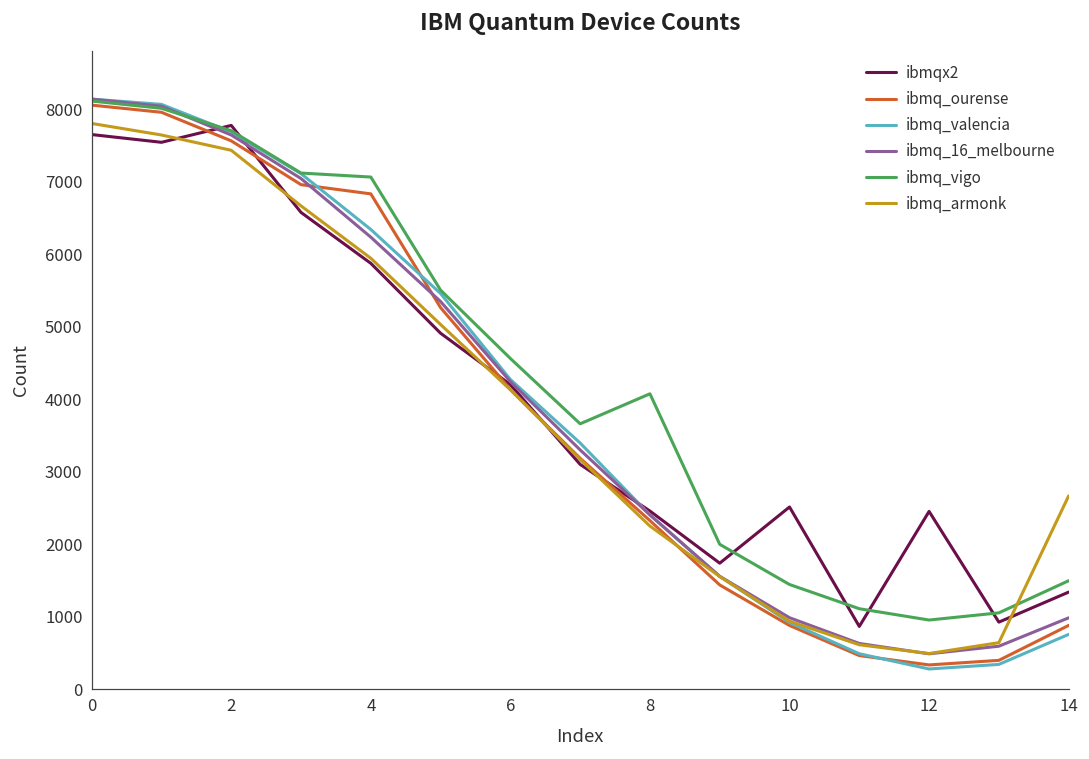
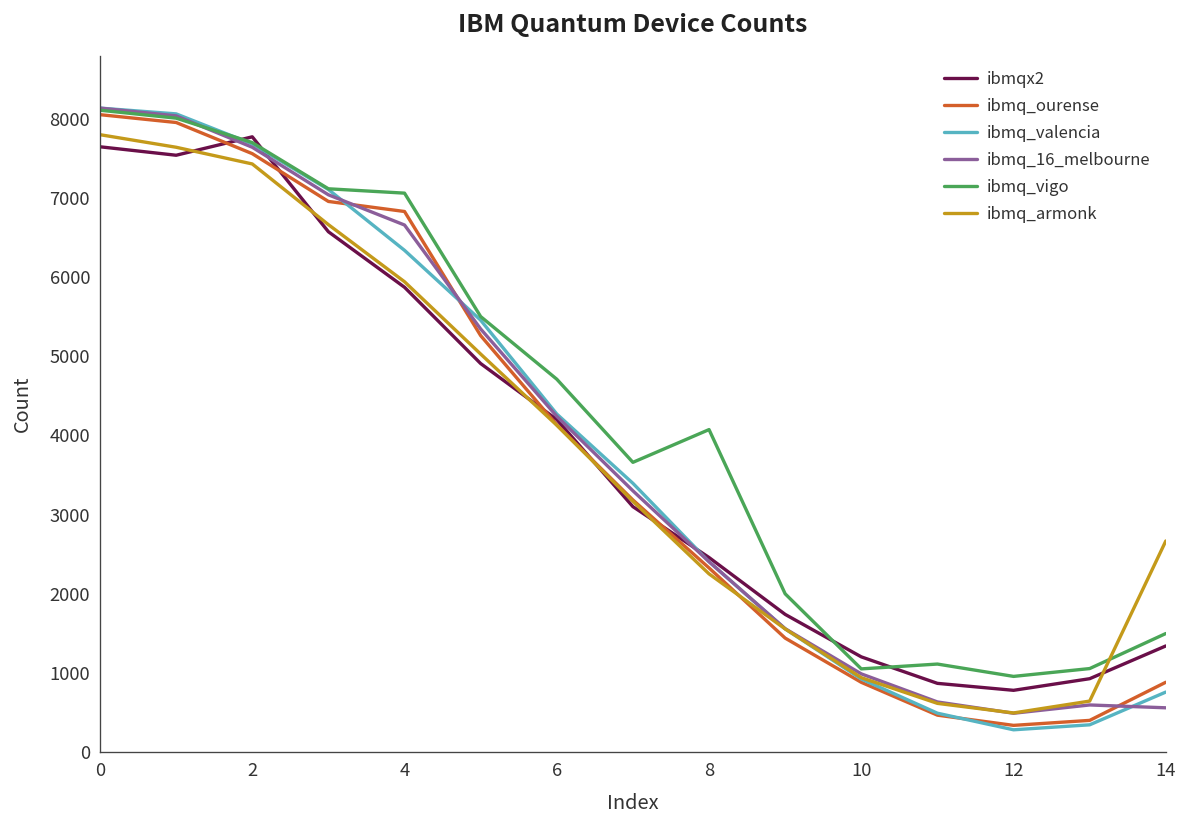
ibmq_16_melbourne, 4: 6200 -> 6700
ibmq_vigo, 6: 4600 -> 4700
ibmqx2, 10: 2500 -> 1200
ibmq_vigo, 10: 1400 -> 1000
ibmqx2, 12: 2500 -> 800
ibmq_16_melbourne, 14: 1000 -> 600
